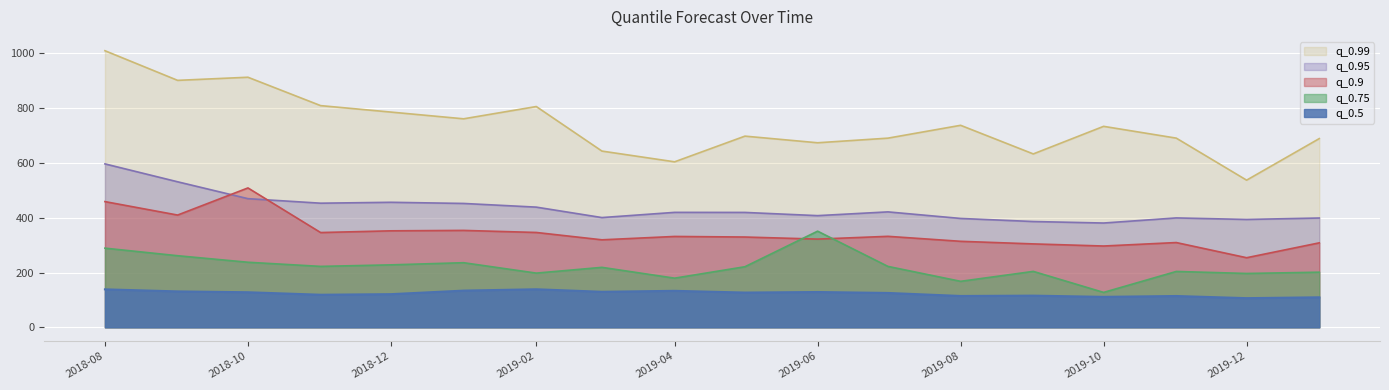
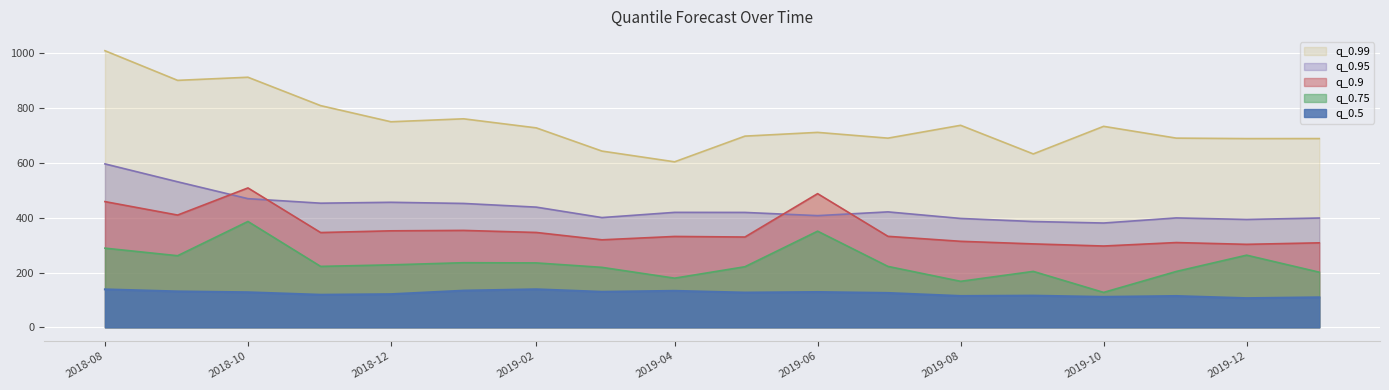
q_0.75, 2018-10: 240 -> 390
q_0.99, 2018-12: 790 -> 750
q_0.99, 2019-02: 810 -> 730
q_0.75, 2019-02: 200 -> 240
q_0.99, 2019-06: 670 -> 710
q_0.9, 2019-06: 320 -> 490
q_0.99, 2019-12: 540 -> 690
q_0.9, 2019-12: 250 -> 300
q_0.75, 2019-12: 200 -> 260
